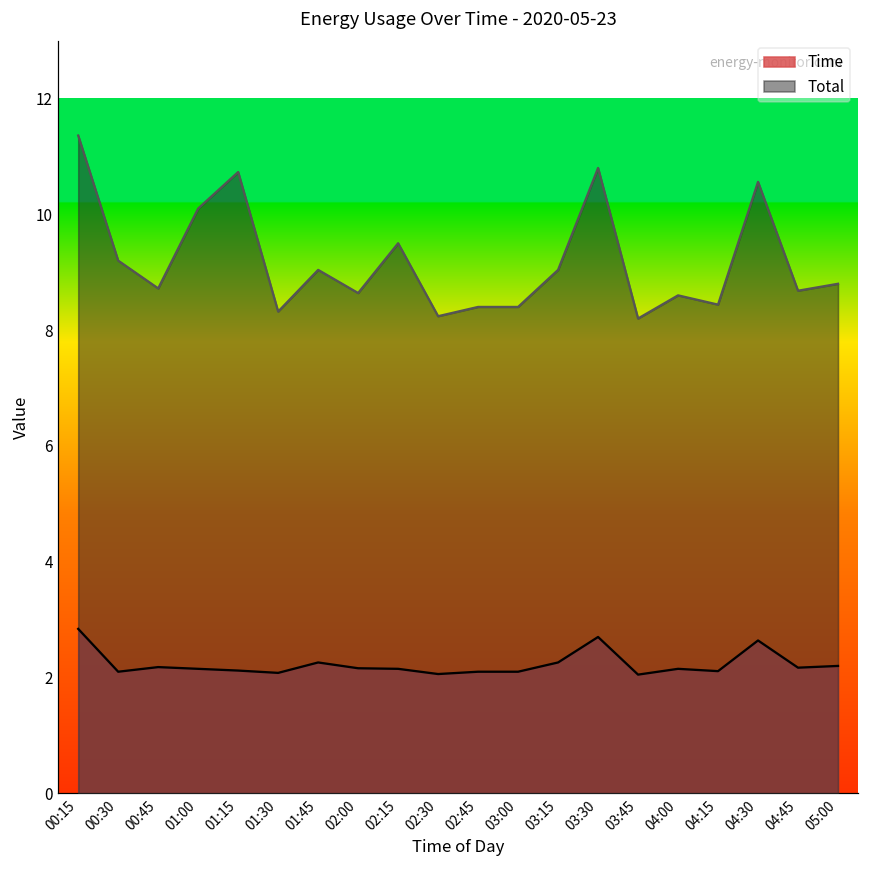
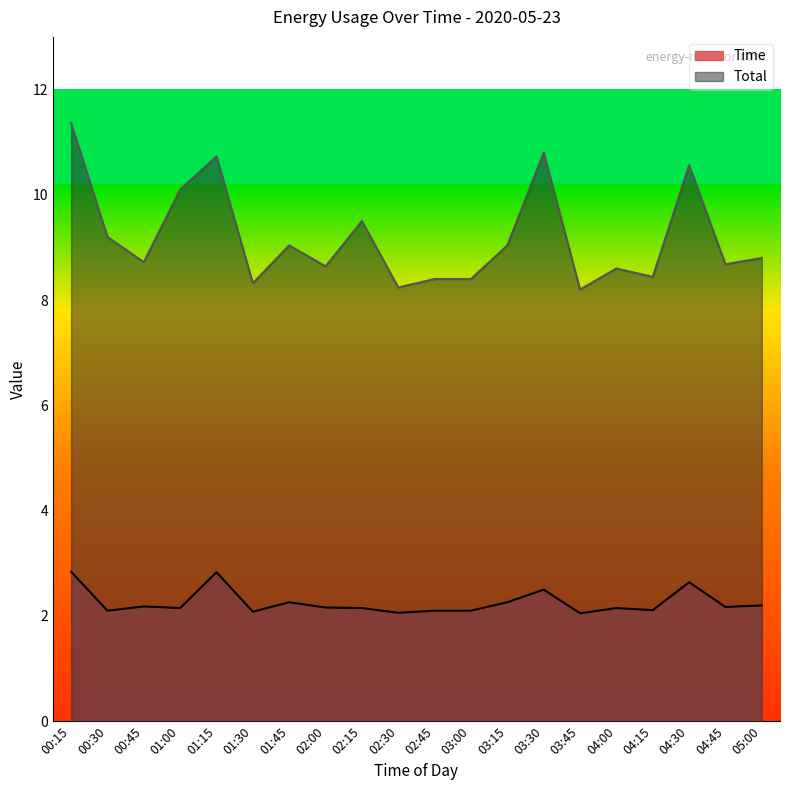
Time, 01:15: 2.1 -> 2.8
Time, 03:30: 2.7 -> 2.5
